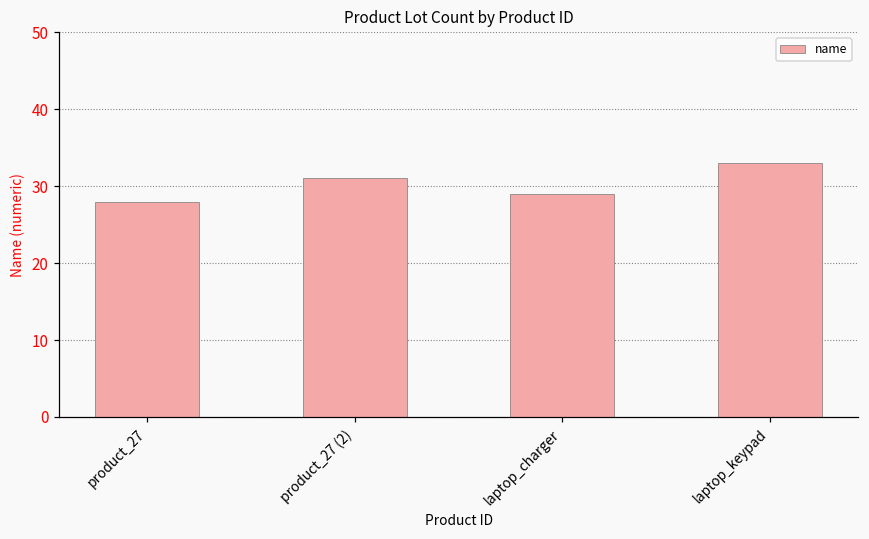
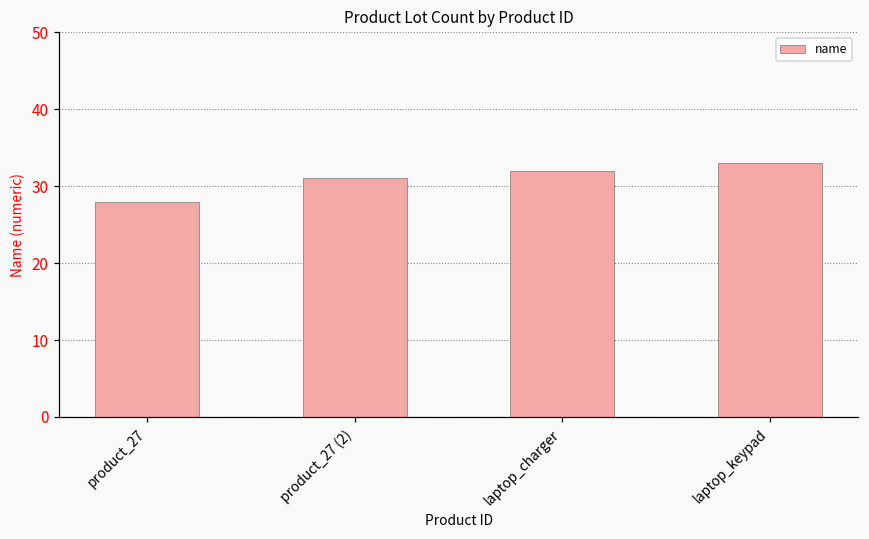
laptop_charger: 29 -> 32
